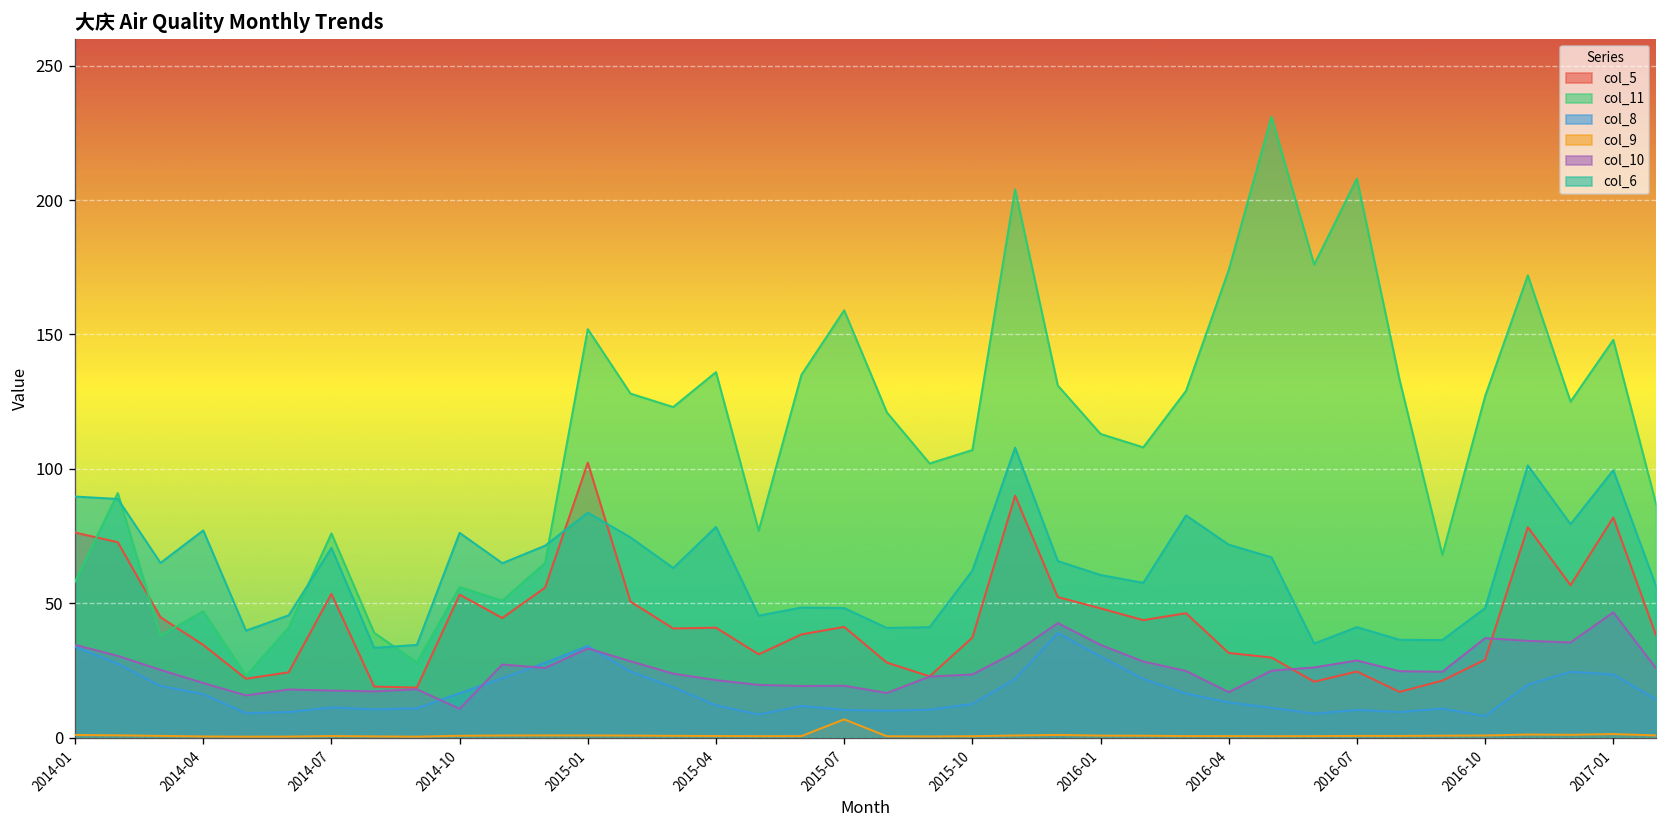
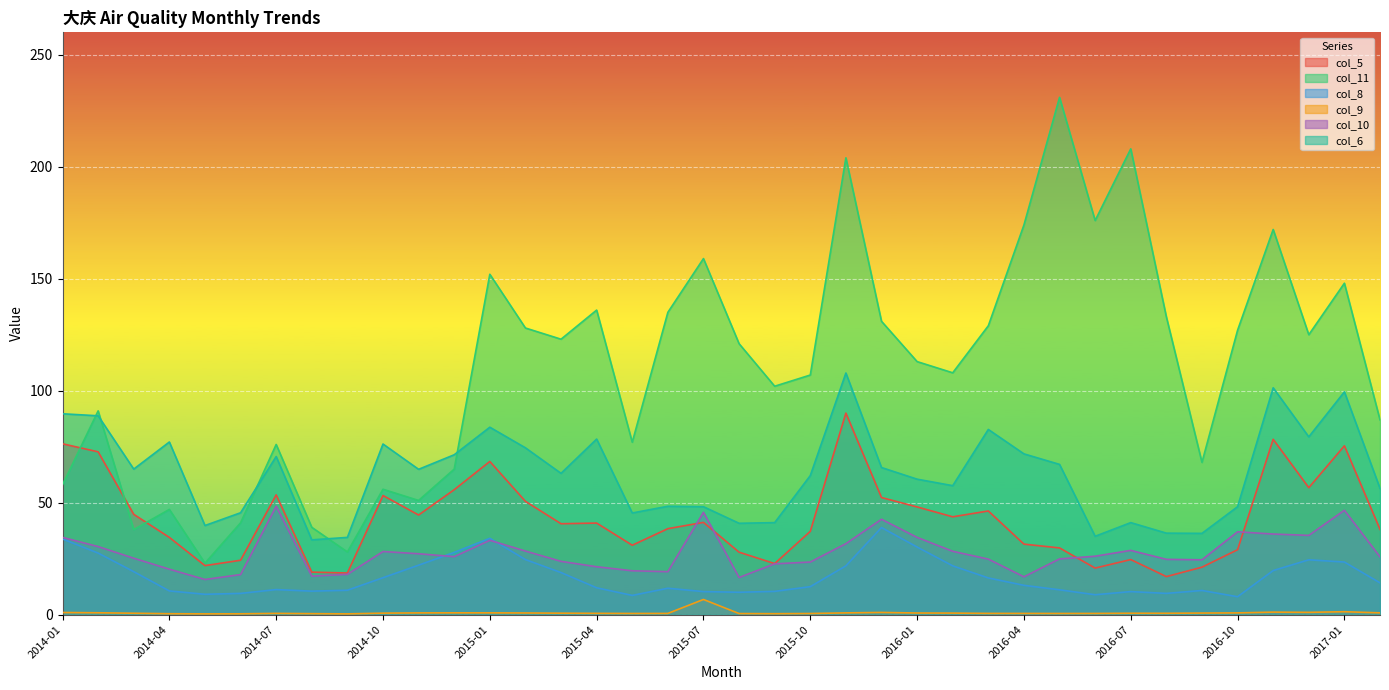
col_8, 2014-04: 16 -> 11
col_10, 2014-07: 18 -> 48
col_10, 2014-10: 11 -> 28
col_5, 2015-01: 102 -> 68
col_10, 2015-07: 19 -> 46
col_5, 2017-01: 82 -> 75
